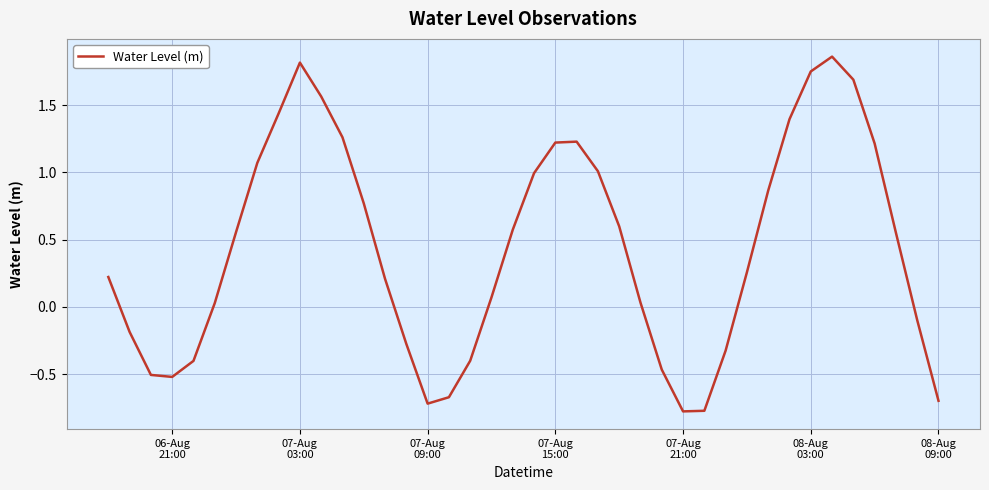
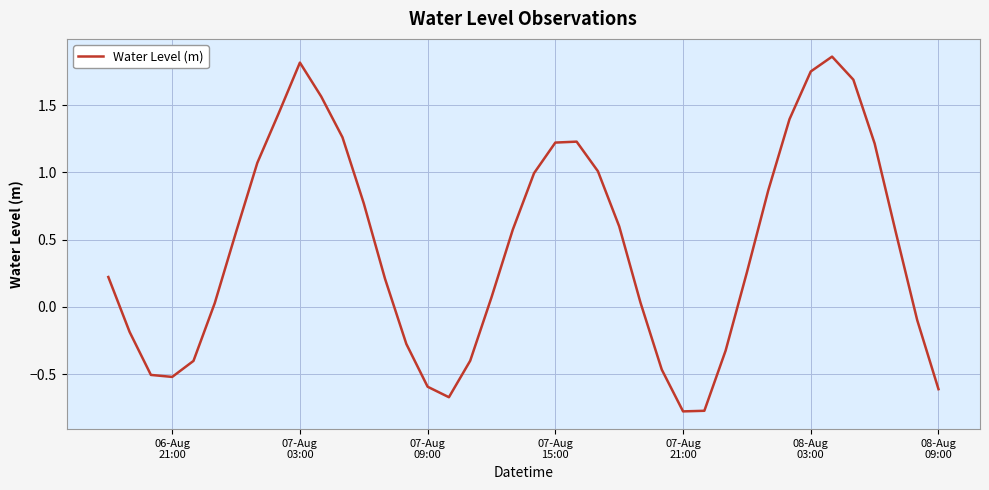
07-Aug 09:00: -0.72 -> -0.59
08-Aug 09:00: -0.70 -> -0.61
